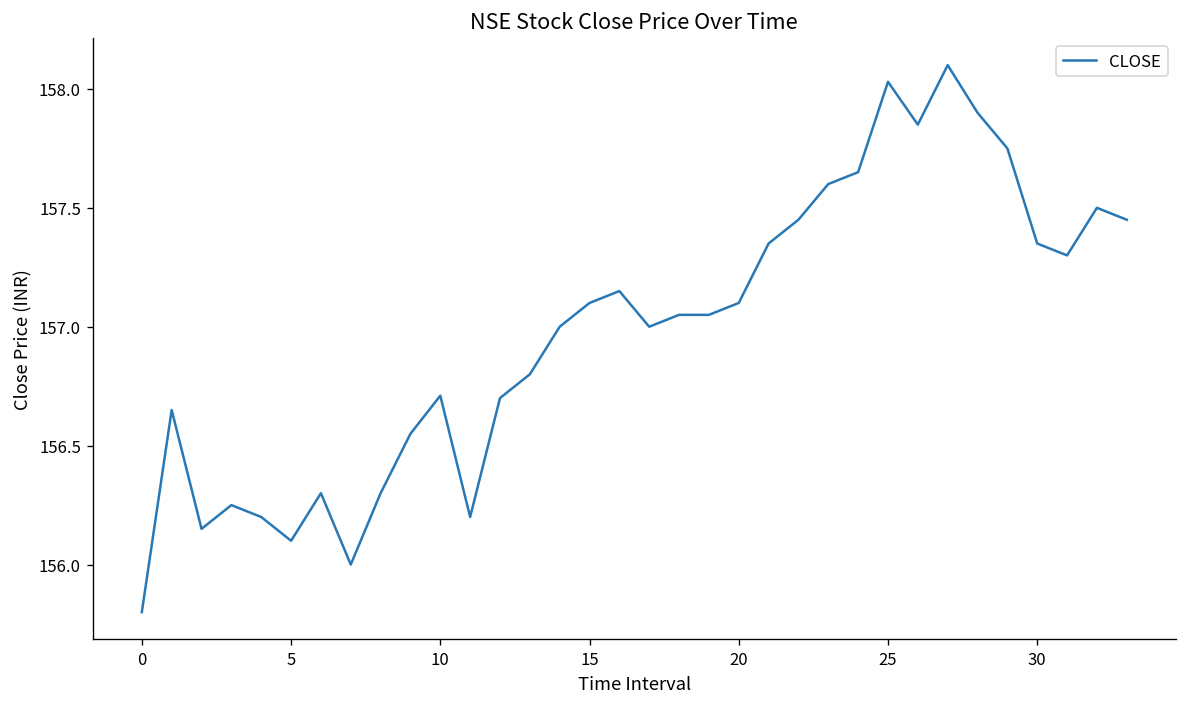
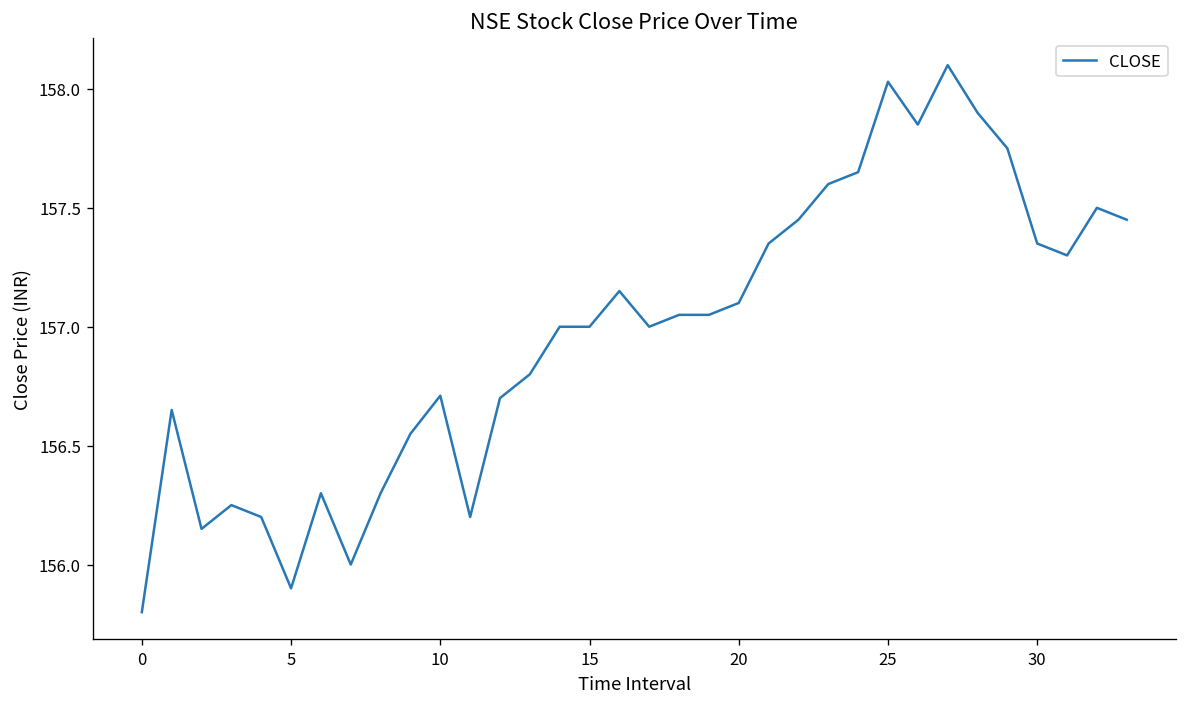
5: 156.1 -> 155.9
15: 157.1 -> 157.0
